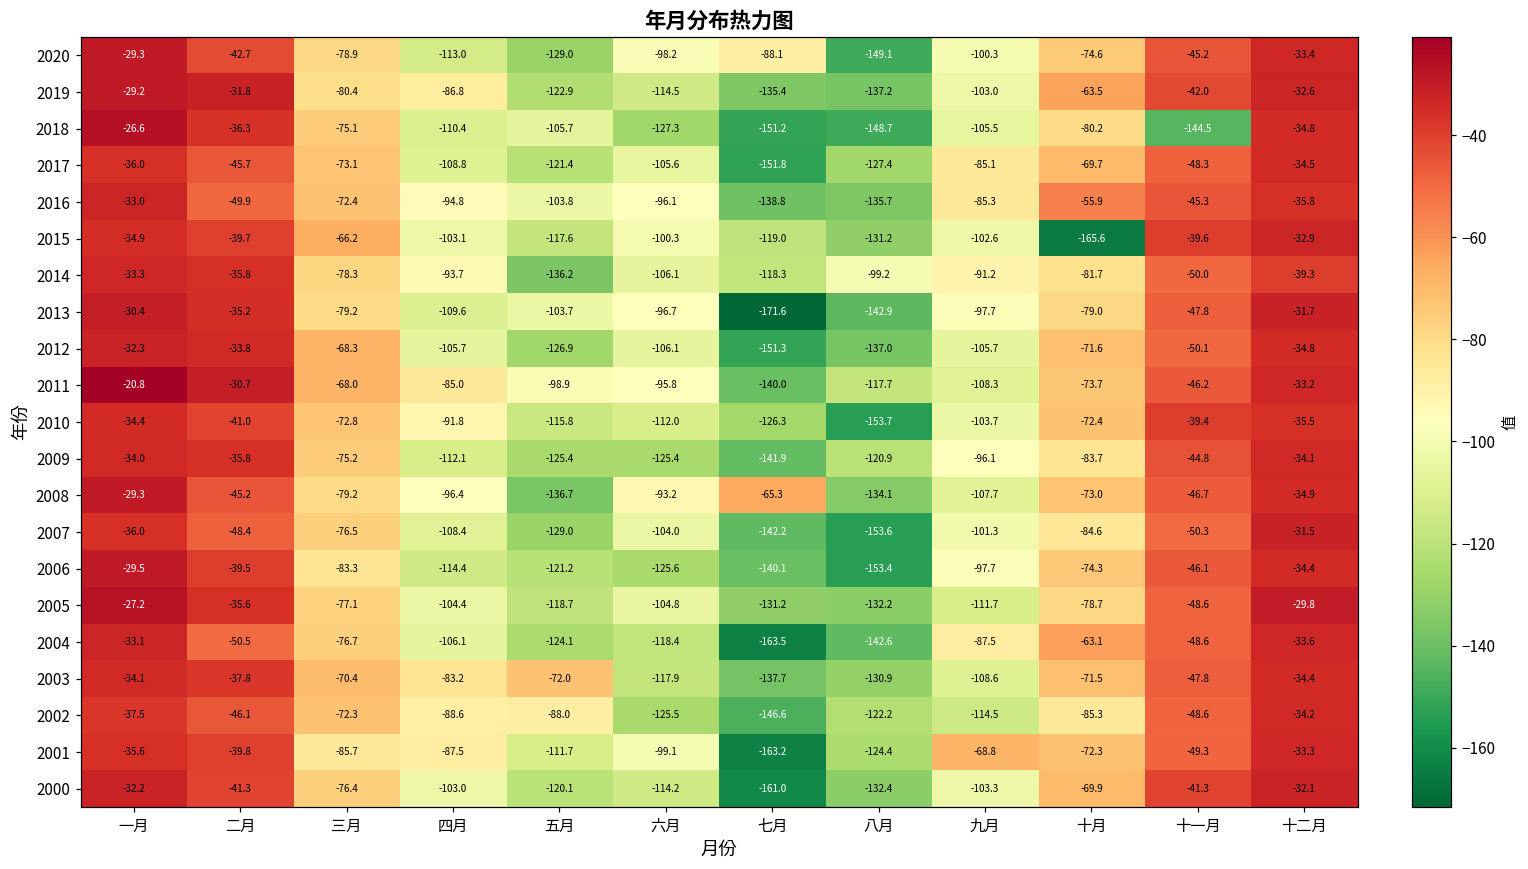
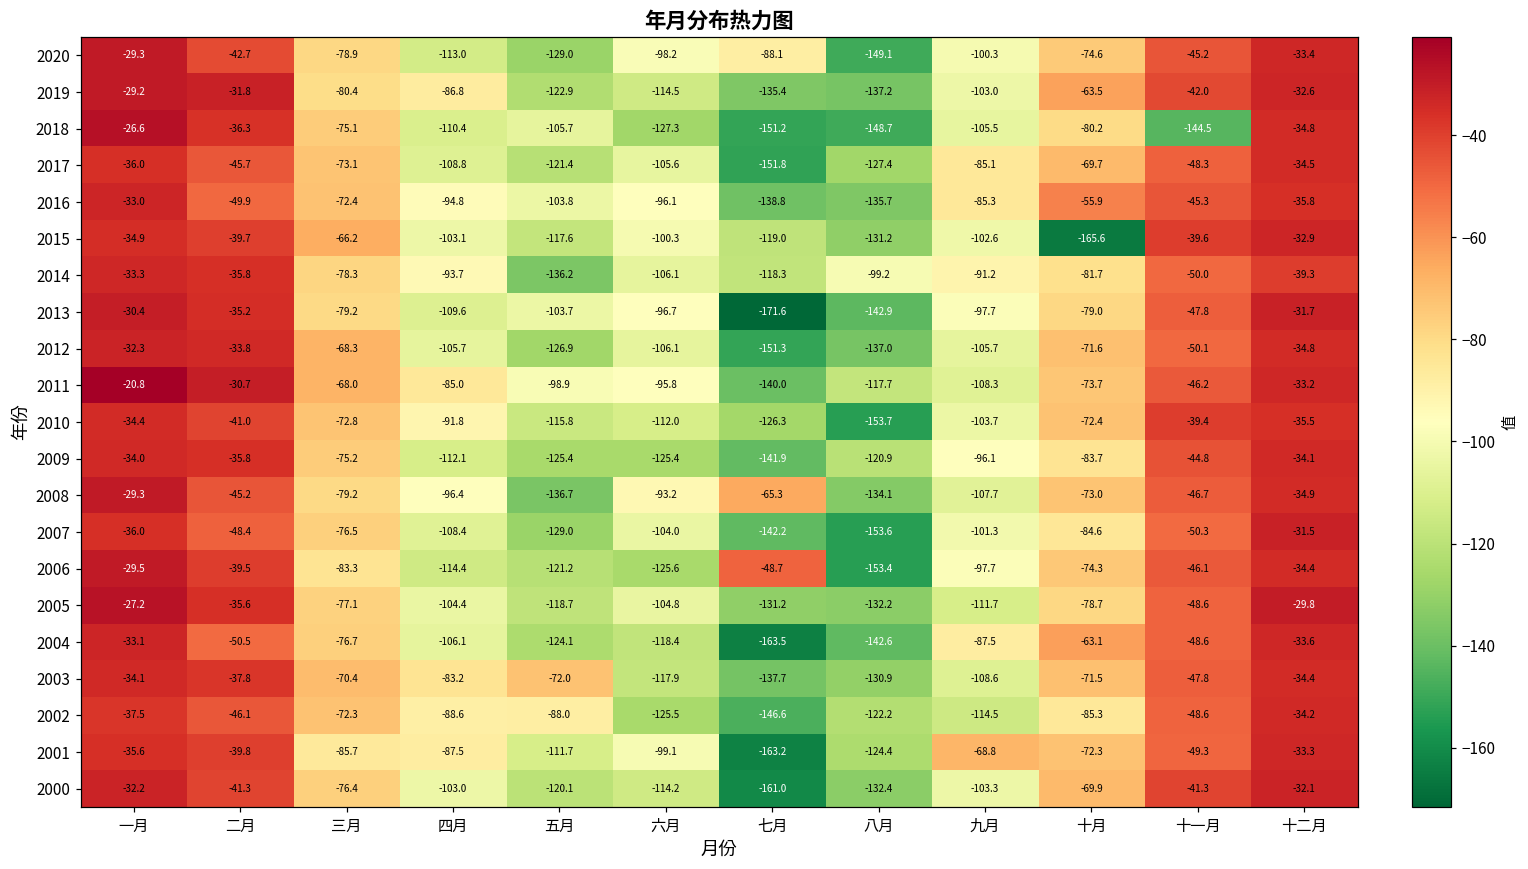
2006, 七月: -140.1 -> -48.7
